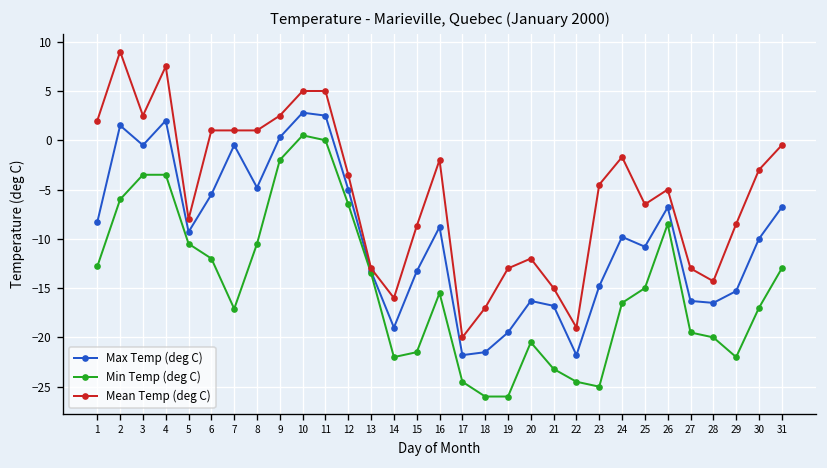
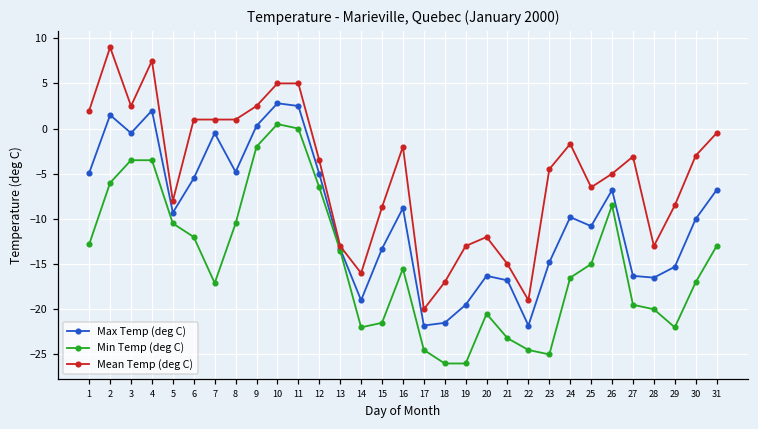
Max Temp (deg C), 1: -8 -> -5
Mean Temp (deg C), 27: -13 -> -3
Mean Temp (deg C), 28: -14 -> -13
